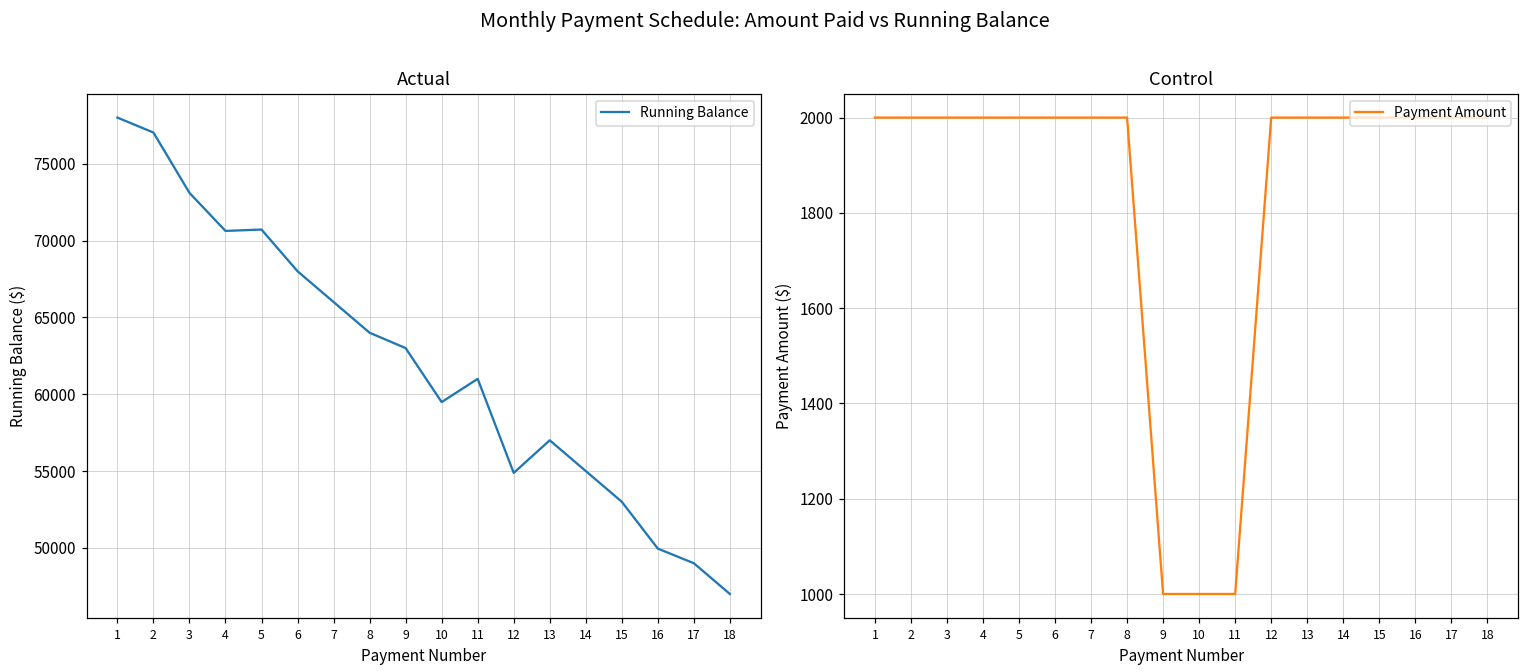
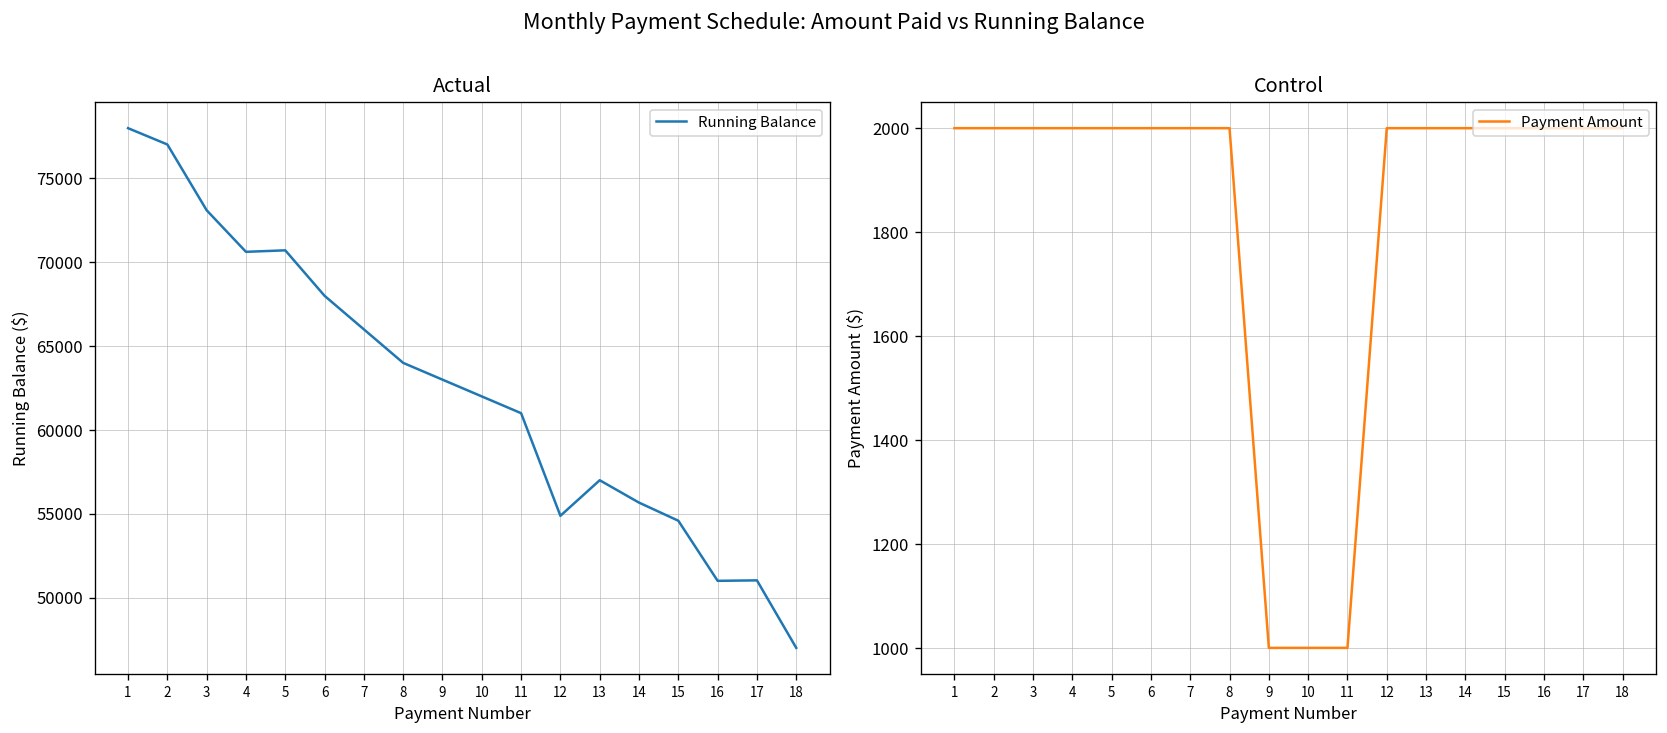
Actual, 10: 59500 -> 62000
Actual, 14: 55000 -> 55700
Actual, 15: 53000 -> 54600
Actual, 16: 50000 -> 51000
Actual, 17: 49000 -> 51000
